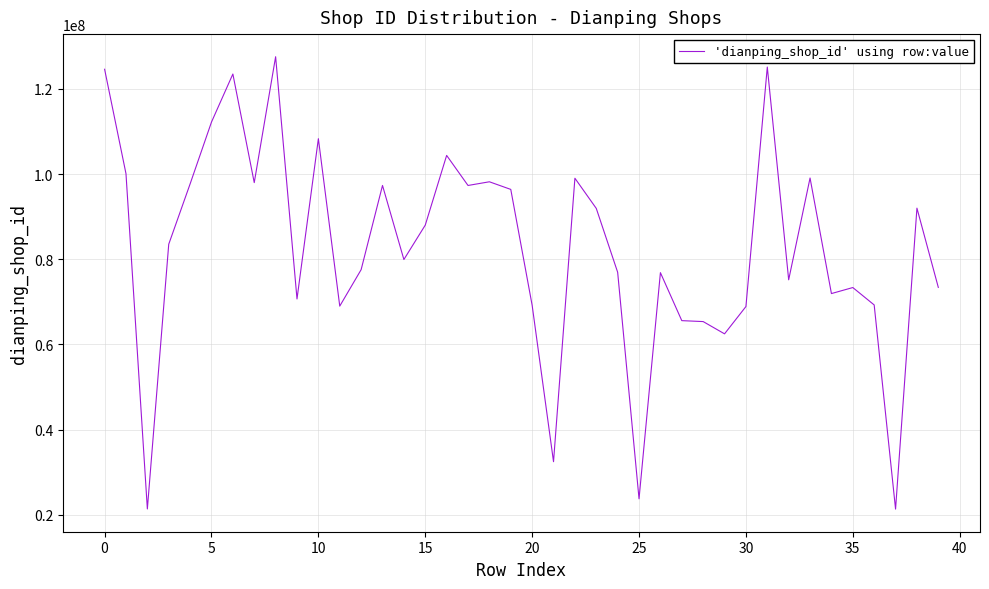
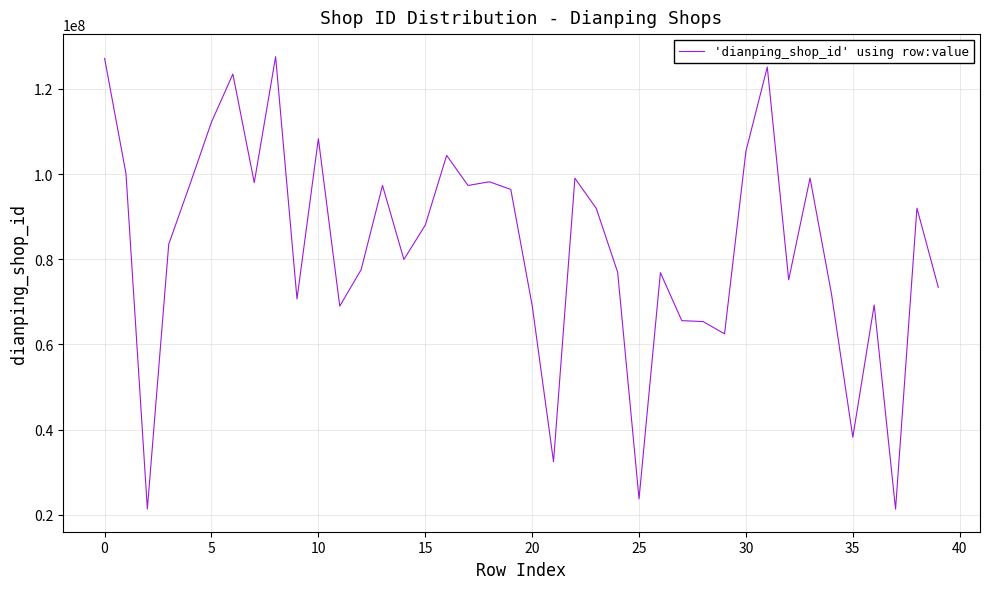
0: 125000000 -> 127000000
30: 69000000 -> 105000000
35: 73000000 -> 38000000
